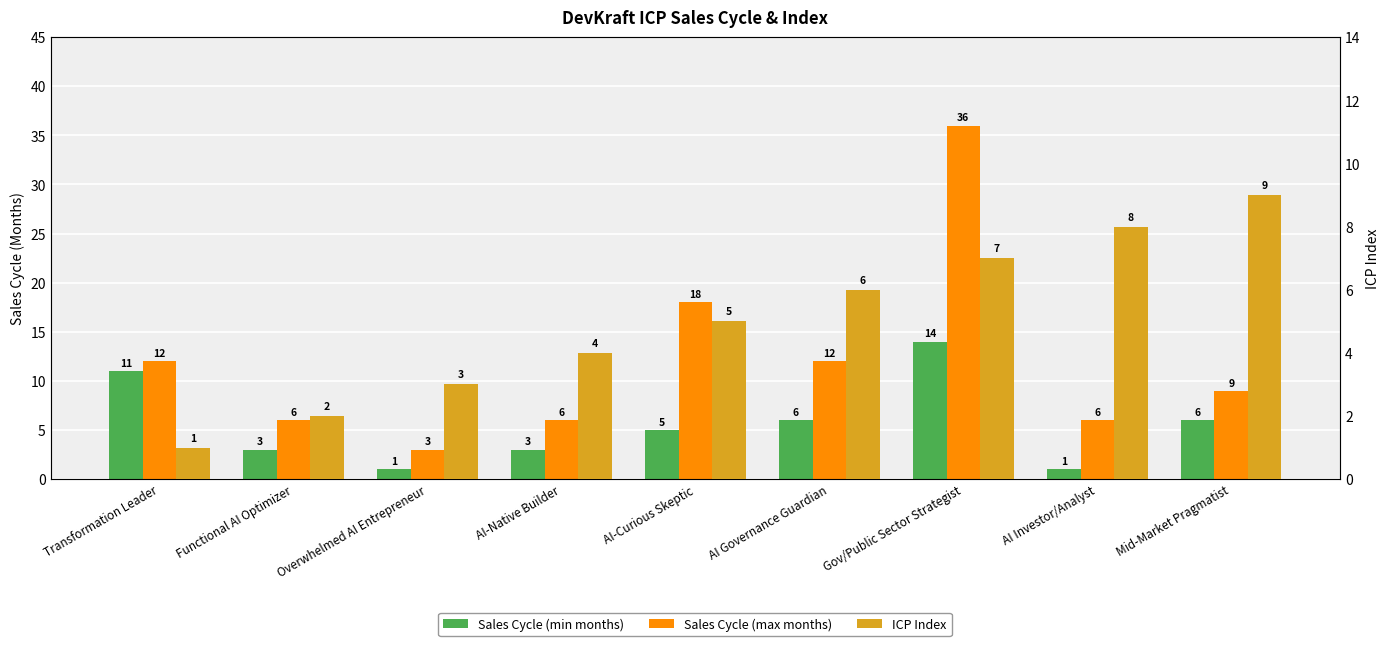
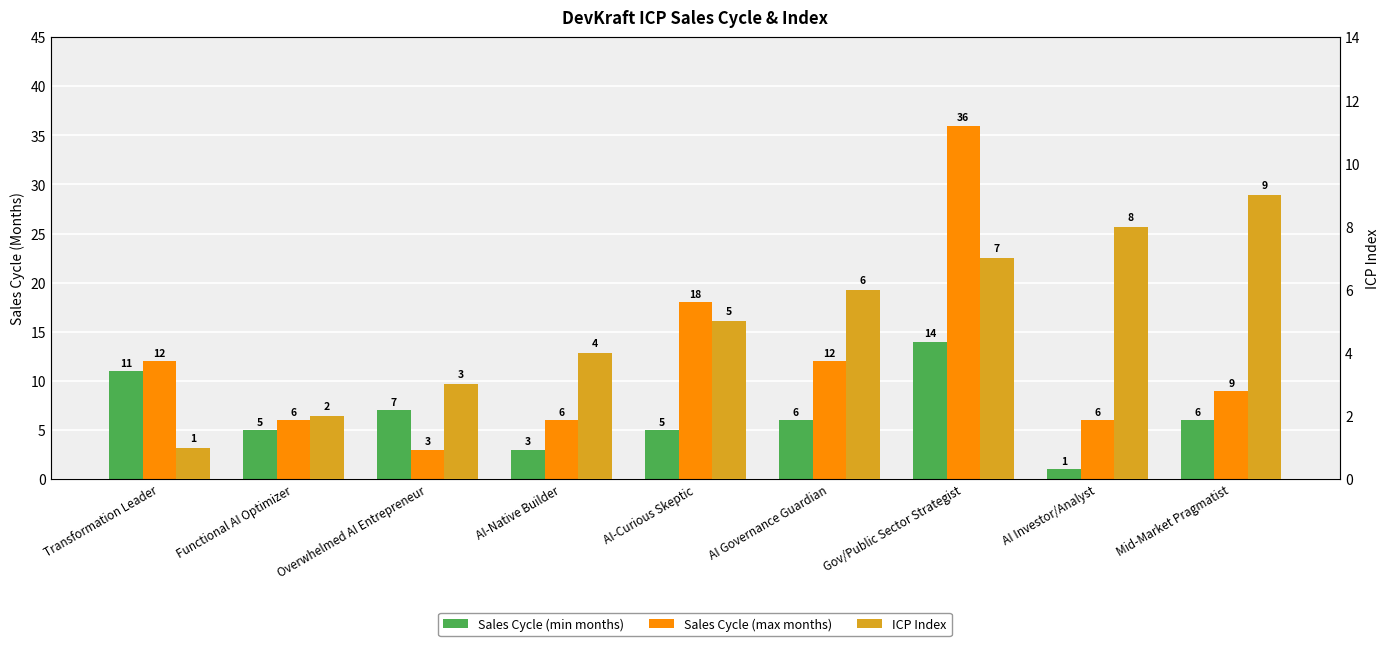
Sales Cycle (min months), Functional AI Optimizer: 3 -> 5
Sales Cycle (min months), Overwhelmed AI Entrepreneur: 1 -> 7
